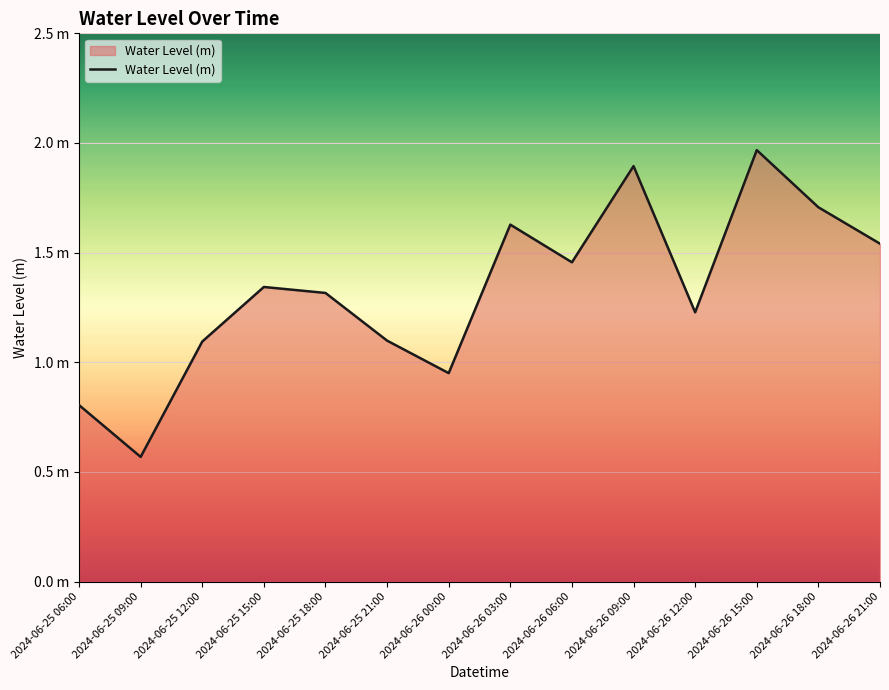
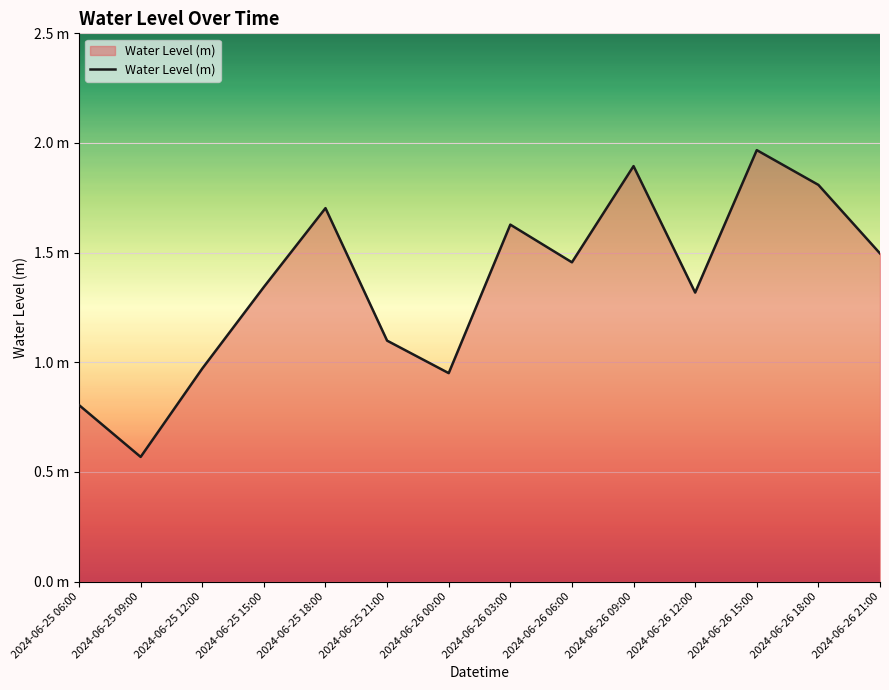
2024-06-25 12:00: 1.09 m -> 0.97 m
2024-06-25 18:00: 1.32 m -> 1.70 m
2024-06-26 12:00: 1.23 m -> 1.32 m
2024-06-26 18:00: 1.71 m -> 1.81 m
2024-06-26 21:00: 1.54 m -> 1.50 m
